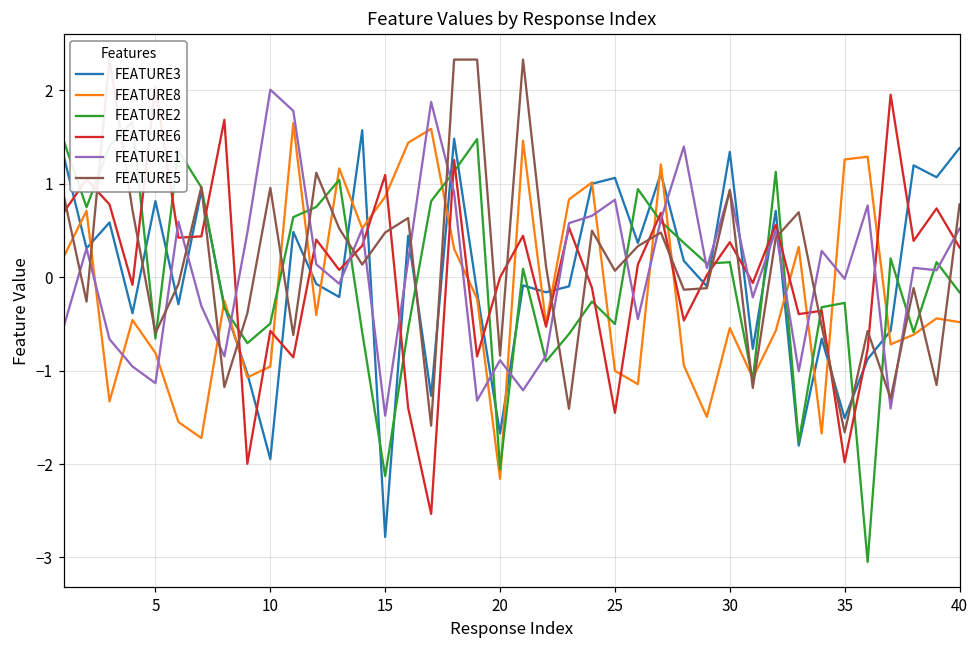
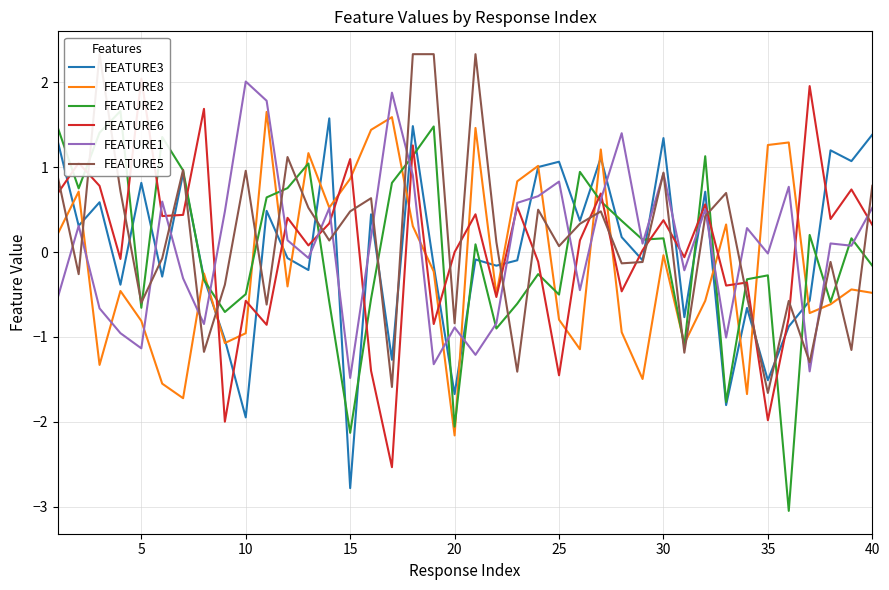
FEATURE8, 25: -1.0 -> -0.8
FEATURE8, 30: -0.5 -> 0.0
